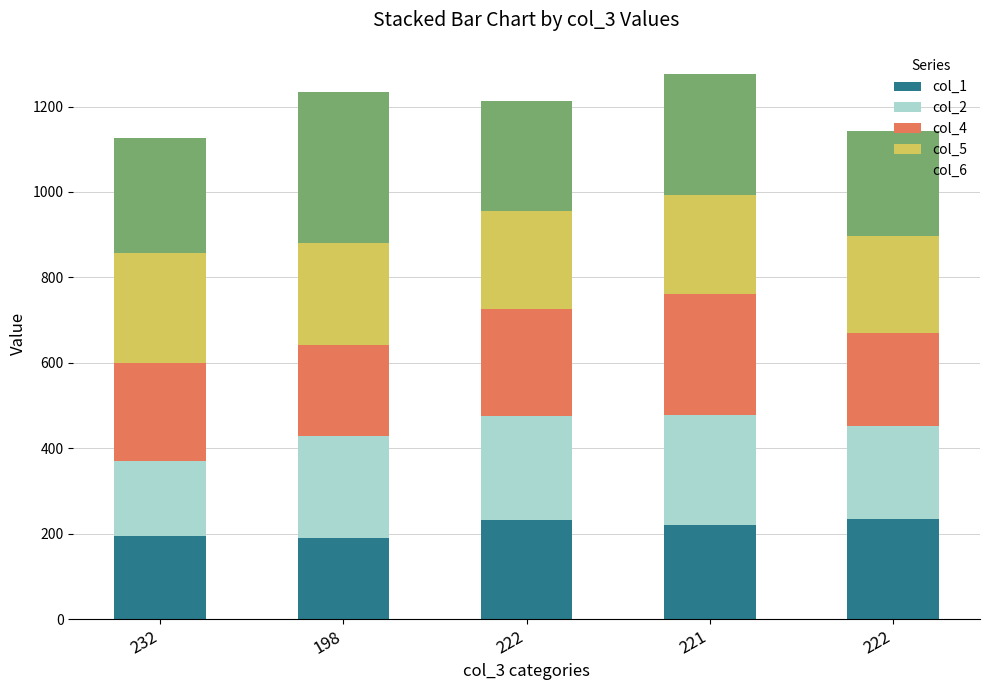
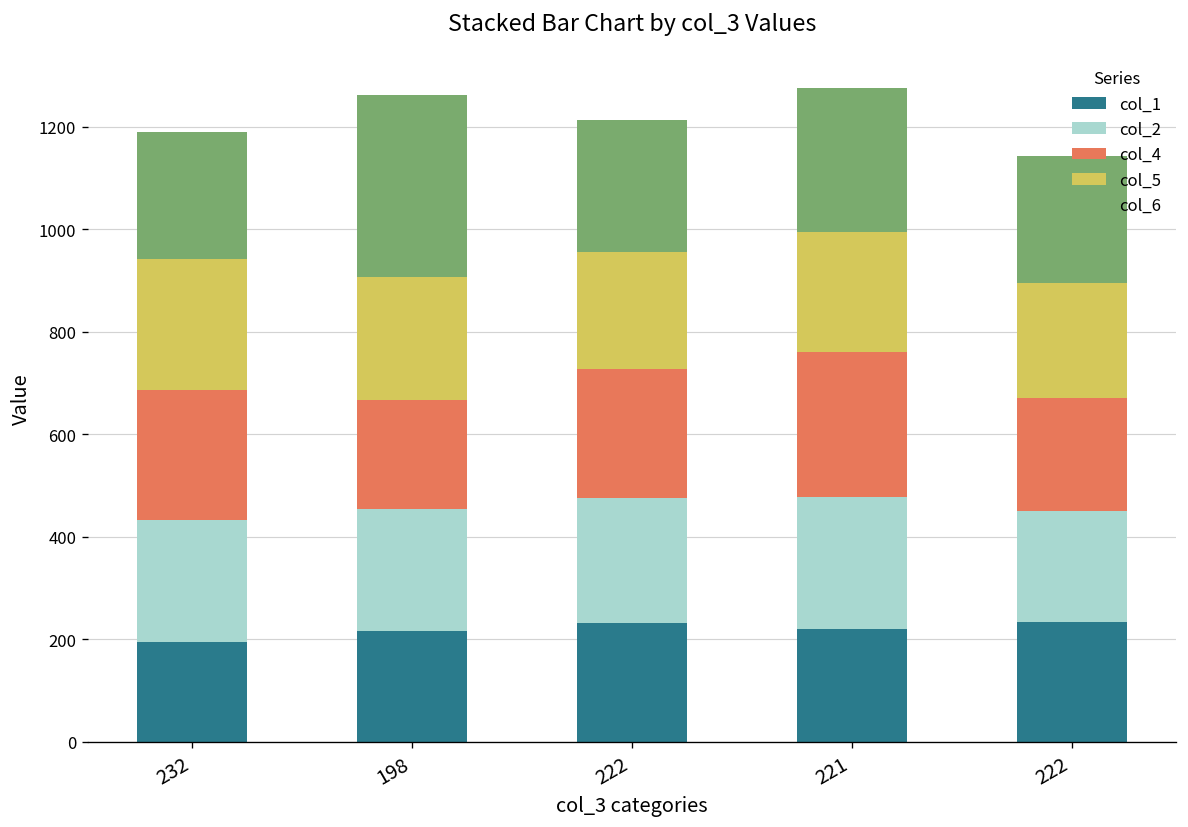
col_2, 232: 180 -> 240
col_4, 232: 230 -> 250
col_6, 232: 270 -> 250
col_1, 198: 190 -> 220
